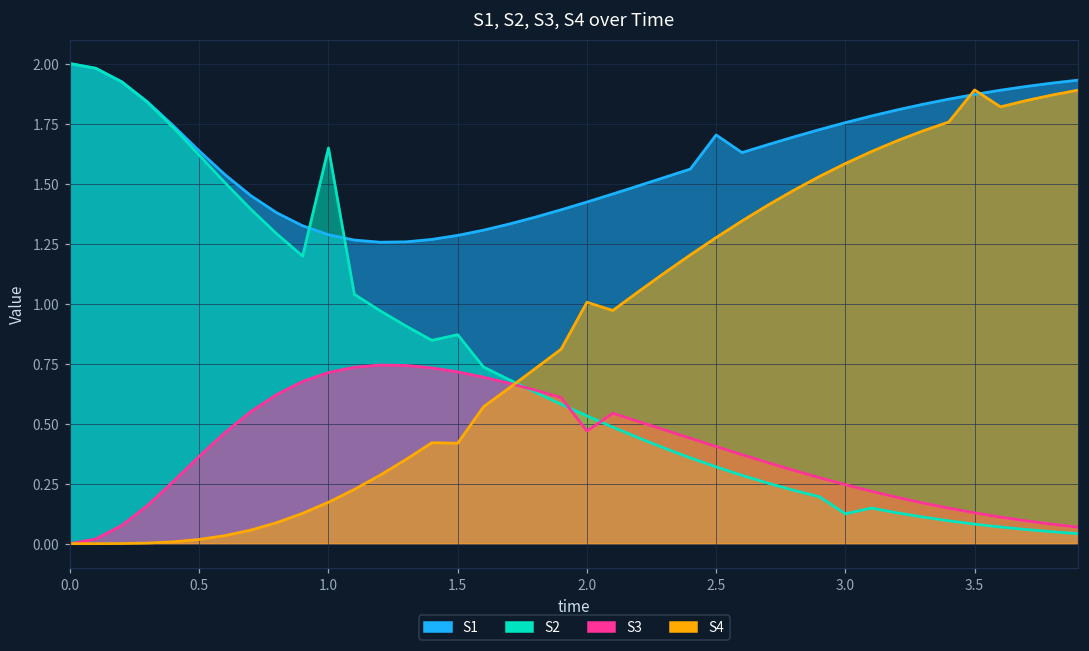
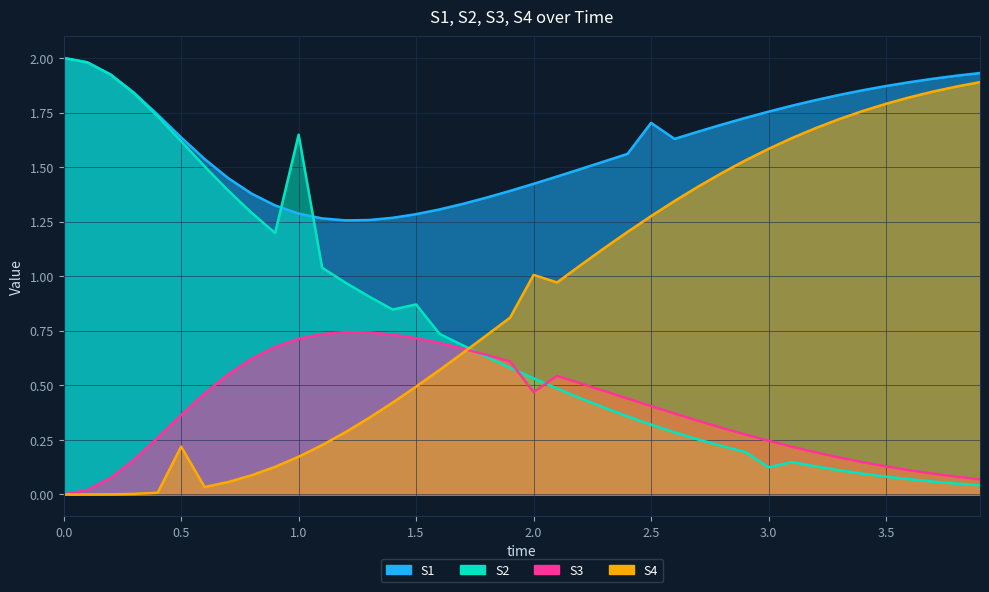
S4, 0.5: 0.02 -> 0.22
S4, 1.5: 0.42 -> 0.49
S4, 3.5: 1.89 -> 1.79
